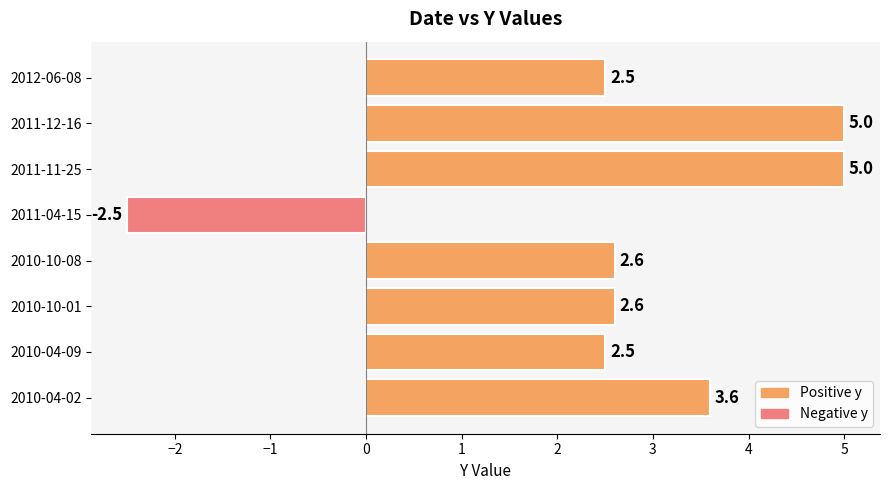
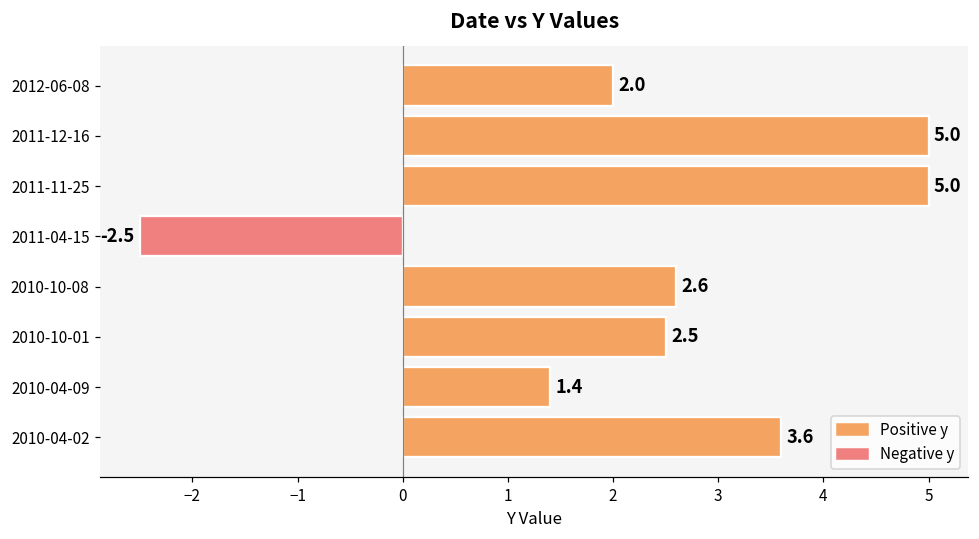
2012-06-08: 2.5 -> 2.0
2010-10-01: 2.6 -> 2.5
2010-04-09: 2.5 -> 1.4
